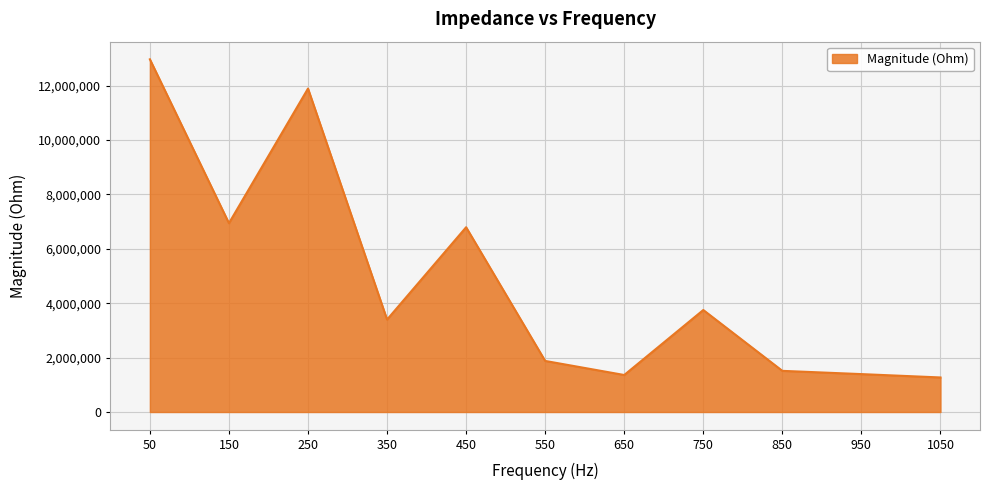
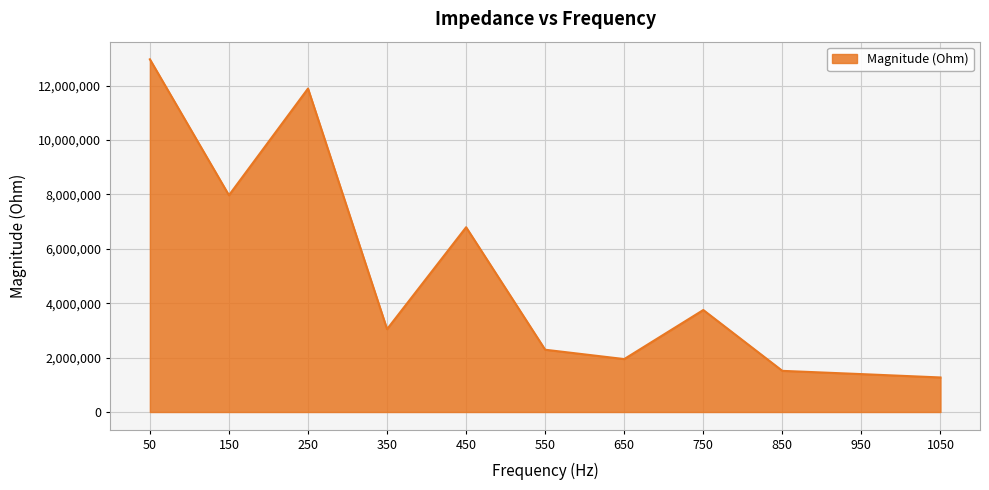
150: 6,900,000 -> 8,000,000
350: 3,400,000 -> 3,000,000
550: 1,900,000 -> 2,300,000
650: 1,400,000 -> 1,900,000
